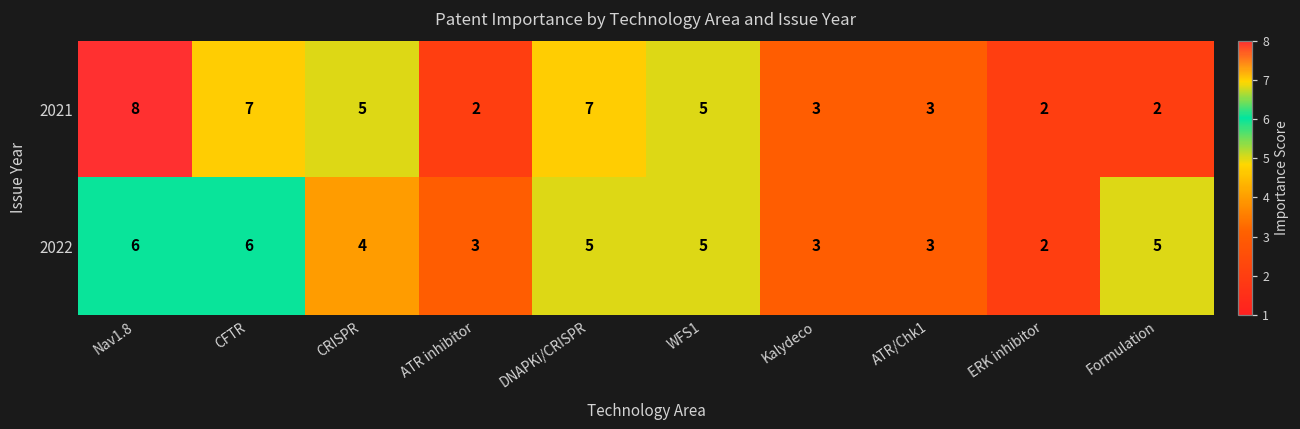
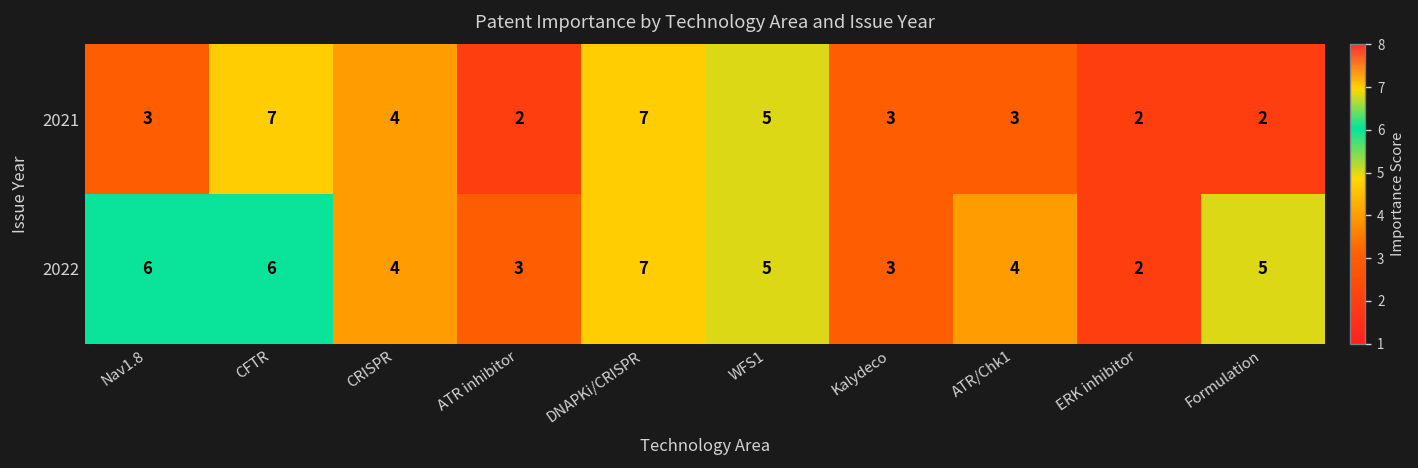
2021, Nav1.8: 8 -> 3
2021, CRISPR: 5 -> 4
2022, DNAPKi/CRISPR: 5 -> 7
2022, ATR/Chk1: 3 -> 4
